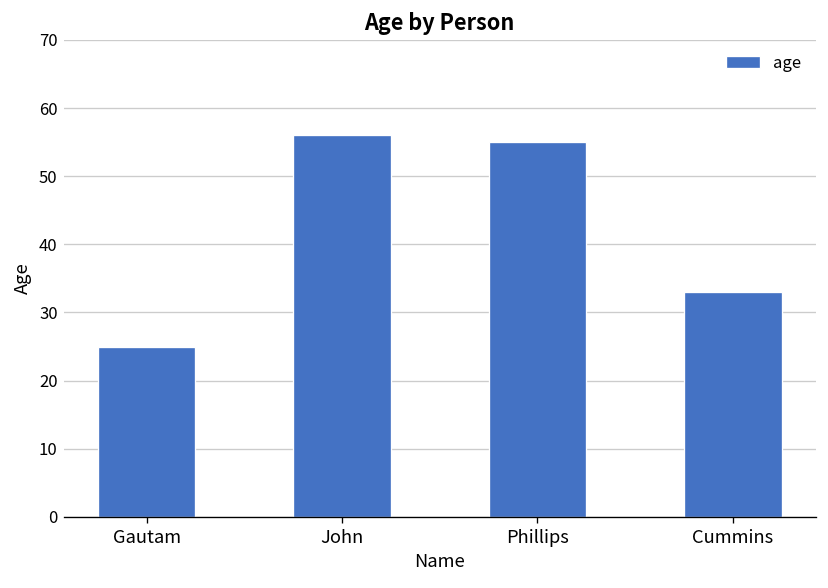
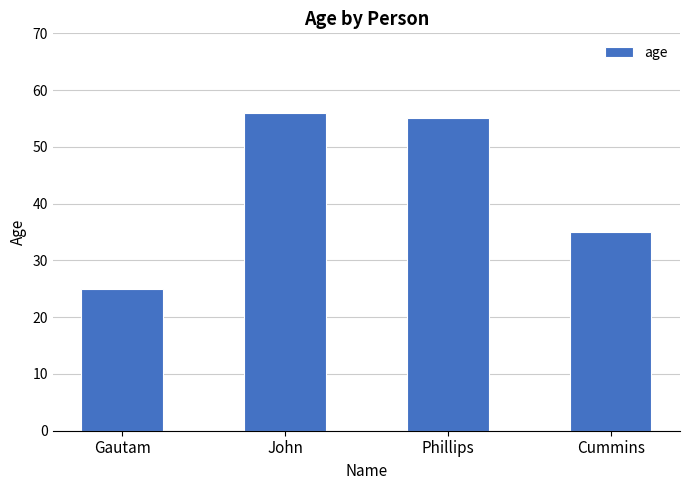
Cummins: 33 -> 35
